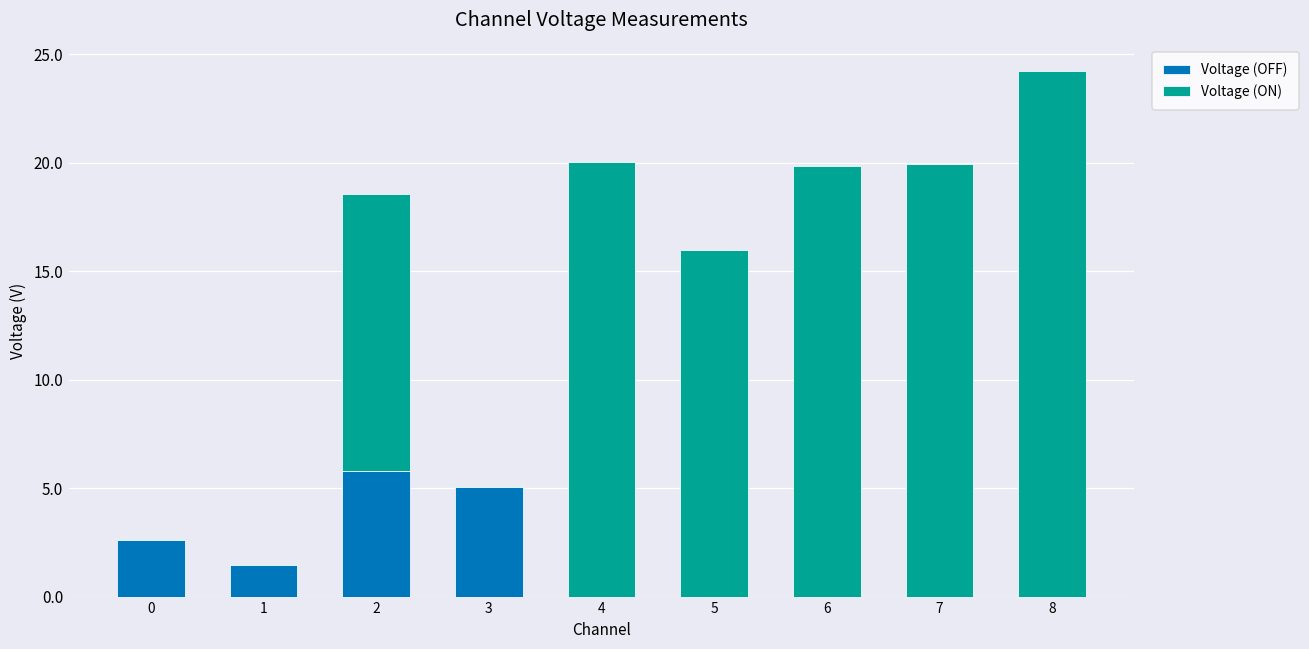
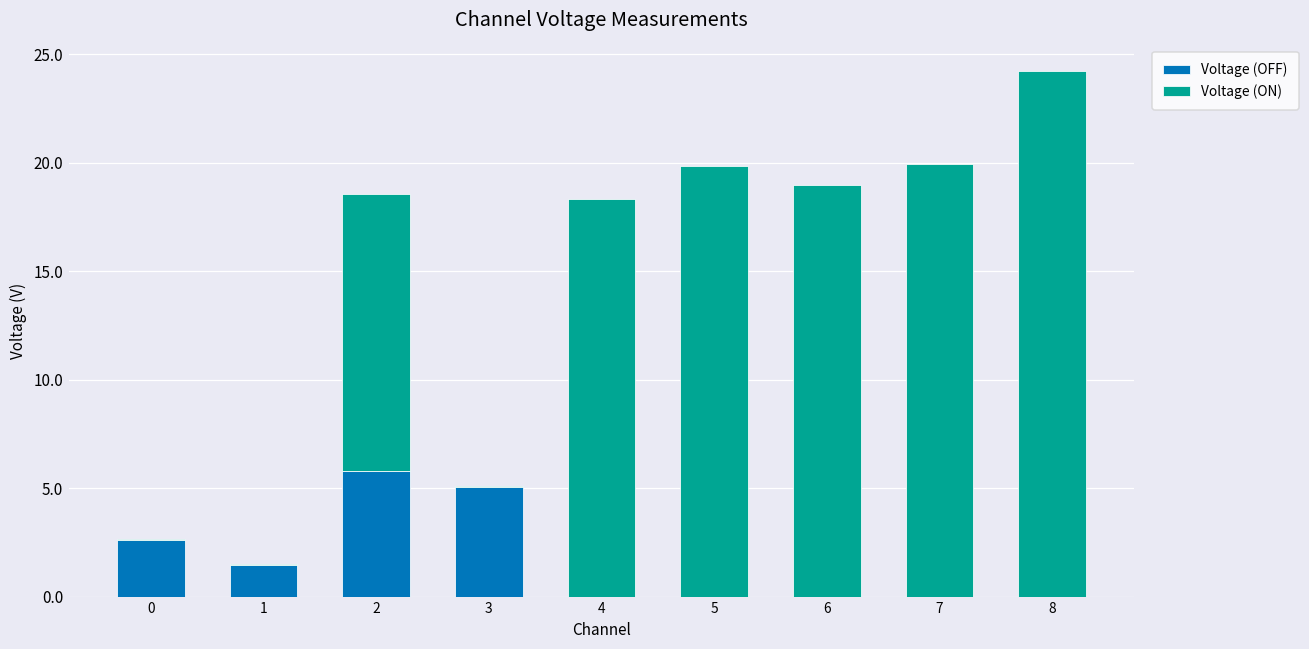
Voltage (ON), 4: 20.0 -> 18.4
Voltage (ON), 5: 16.0 -> 19.9
Voltage (ON), 6: 19.8 -> 19.0
